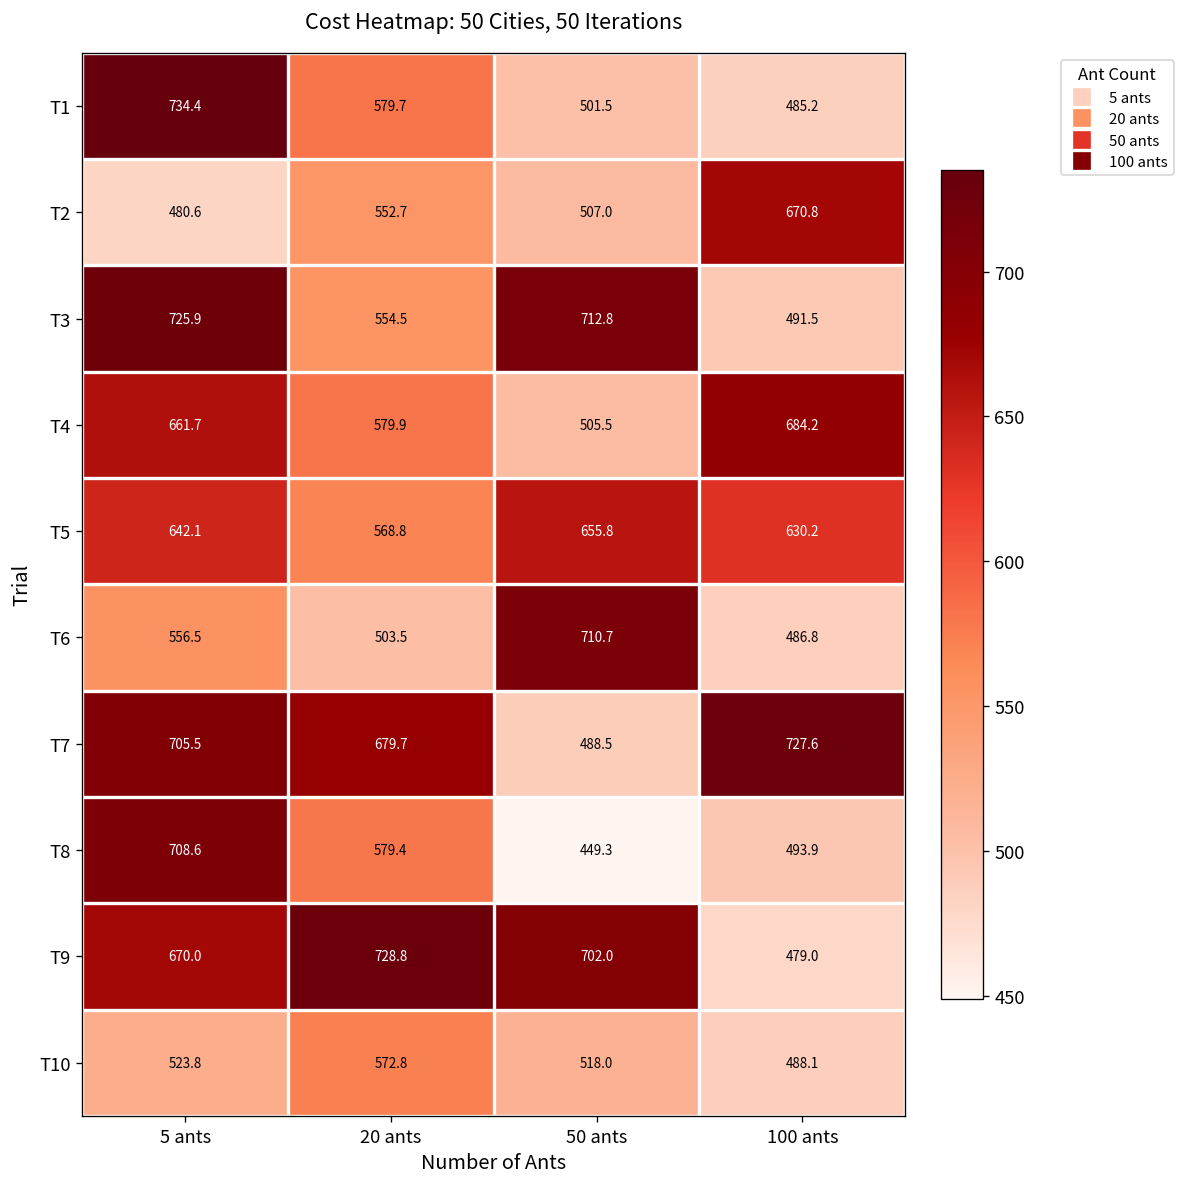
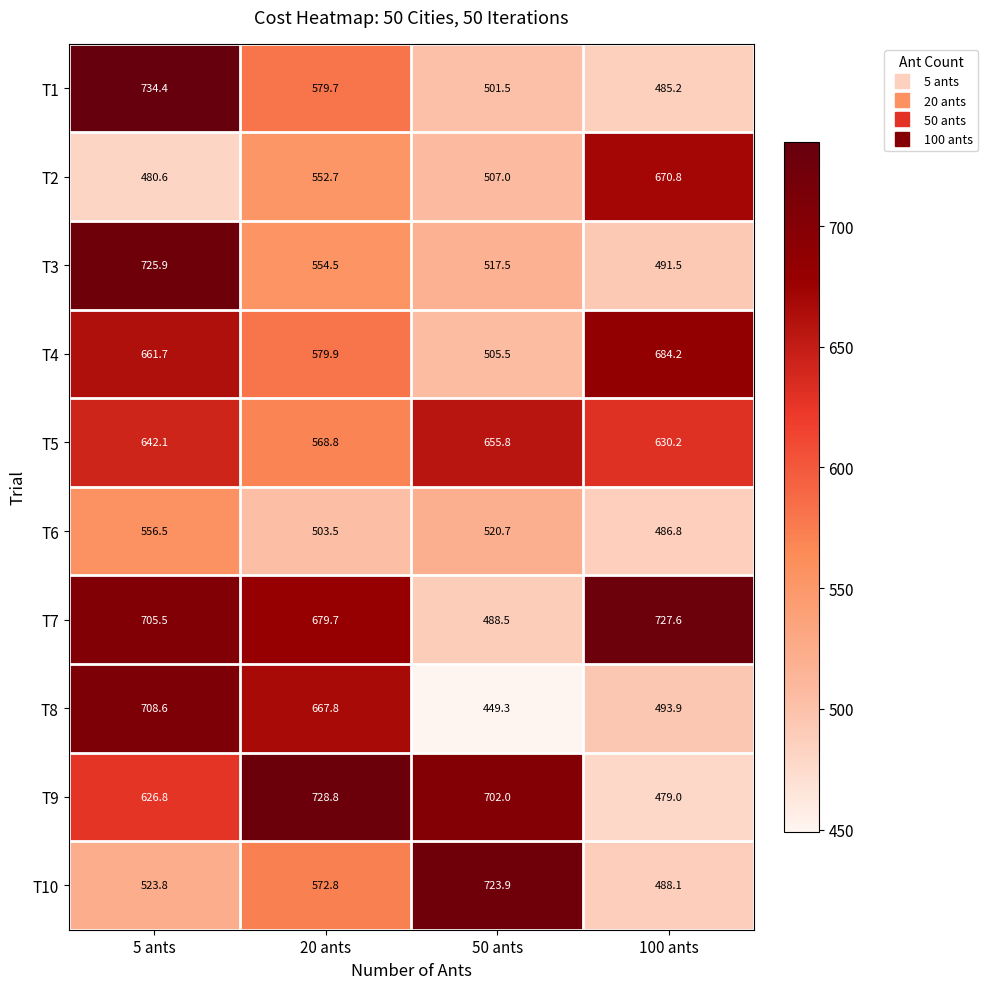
T3, 50 ants: 712.8 -> 517.5
T6, 50 ants: 710.7 -> 520.7
T8, 20 ants: 579.4 -> 667.8
T9, 5 ants: 670.0 -> 626.8
T10, 50 ants: 518.0 -> 723.9
